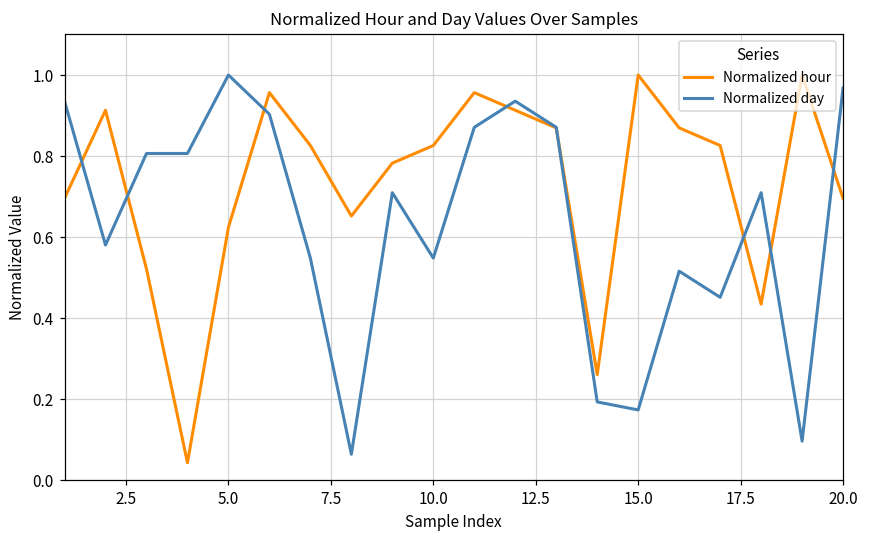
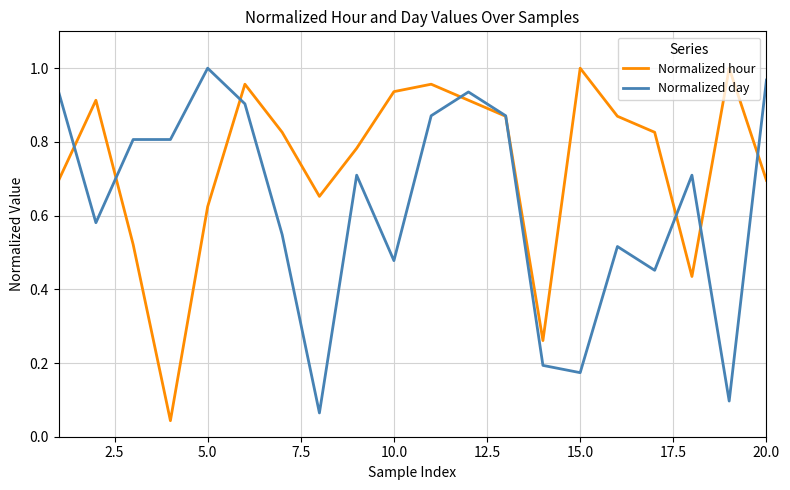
Normalized hour, 10.0: 0.83 -> 0.94
Normalized day, 10.0: 0.55 -> 0.48
